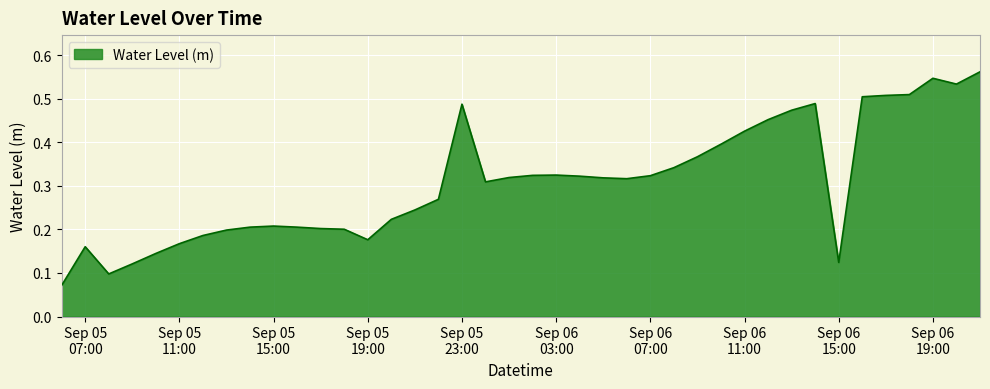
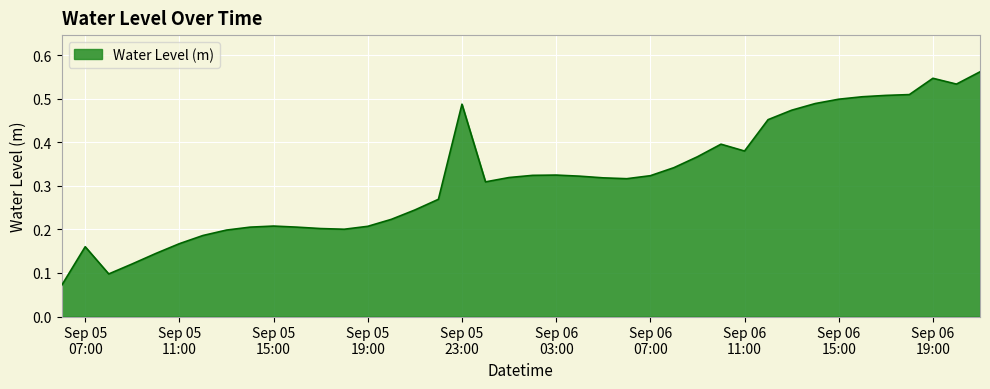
Sep 05 19:00: 0.18 -> 0.21
Sep 06 11:00: 0.43 -> 0.38
Sep 06 15:00: 0.12 -> 0.50
